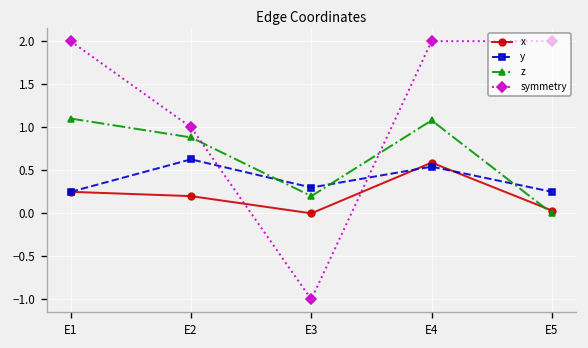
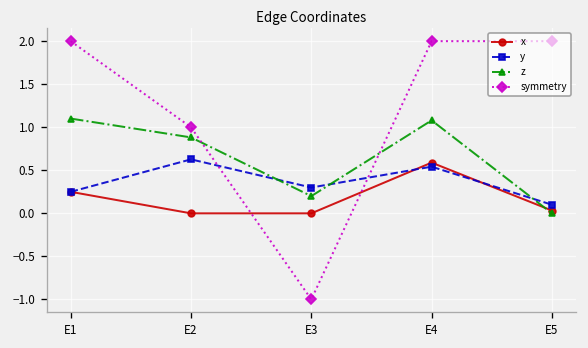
x, E2: 0.2 -> 0.0
y, E5: 0.3 -> 0.1
